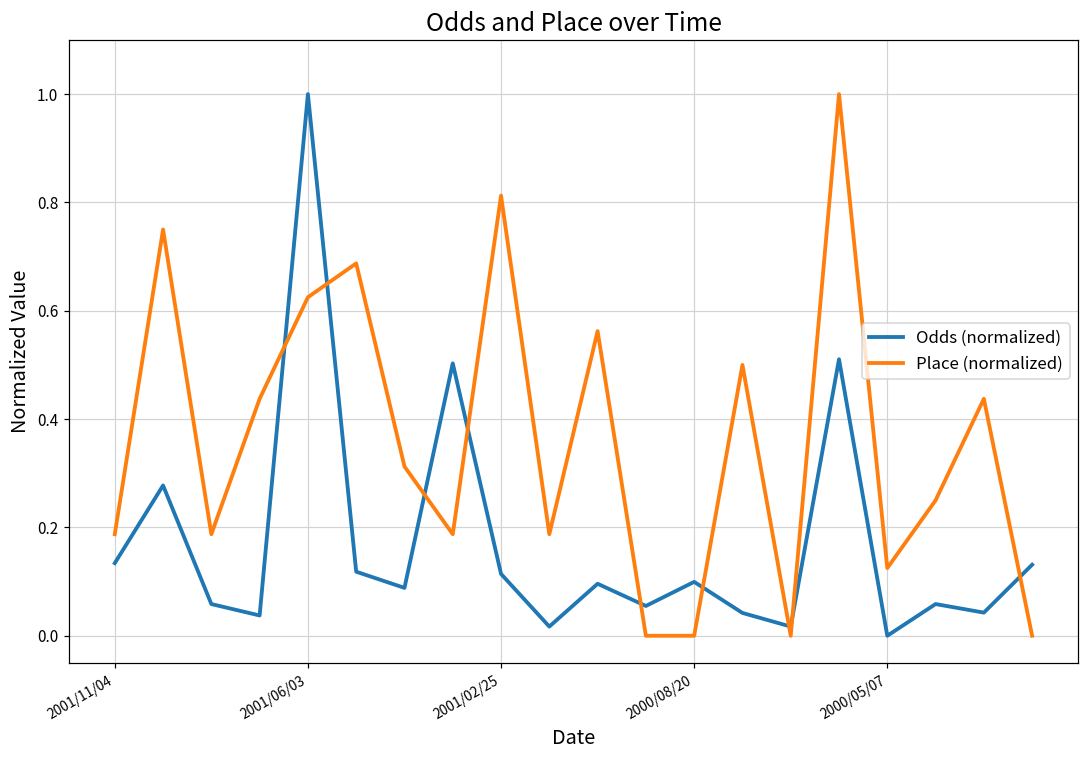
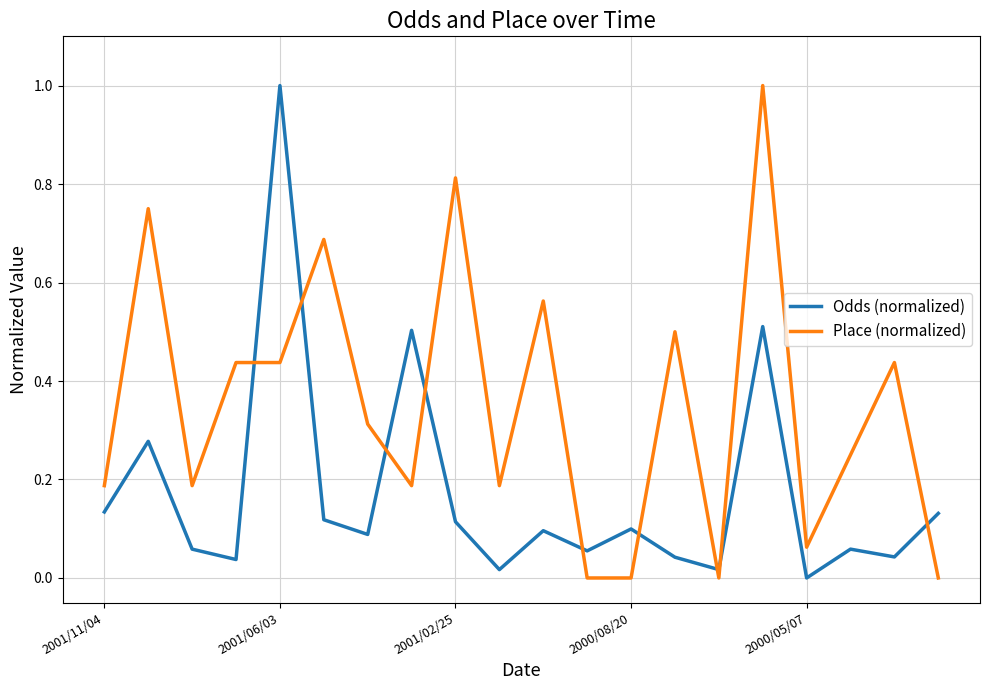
Place (normalized), 2001/06/03: 0.63 -> 0.44
Place (normalized), 2000/05/07: 0.13 -> 0.06
